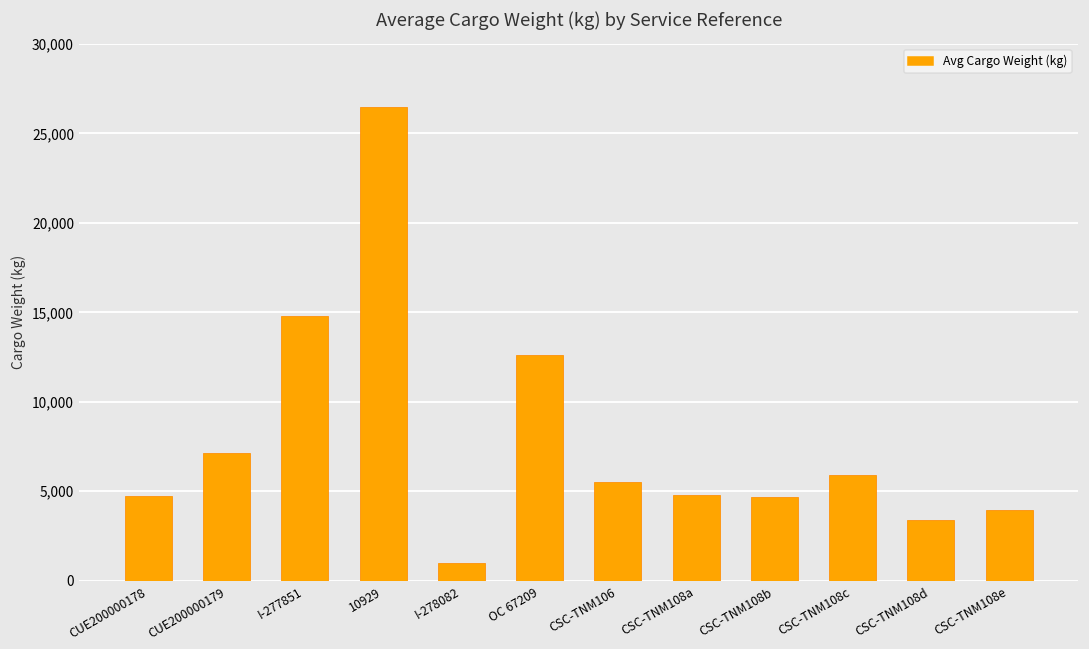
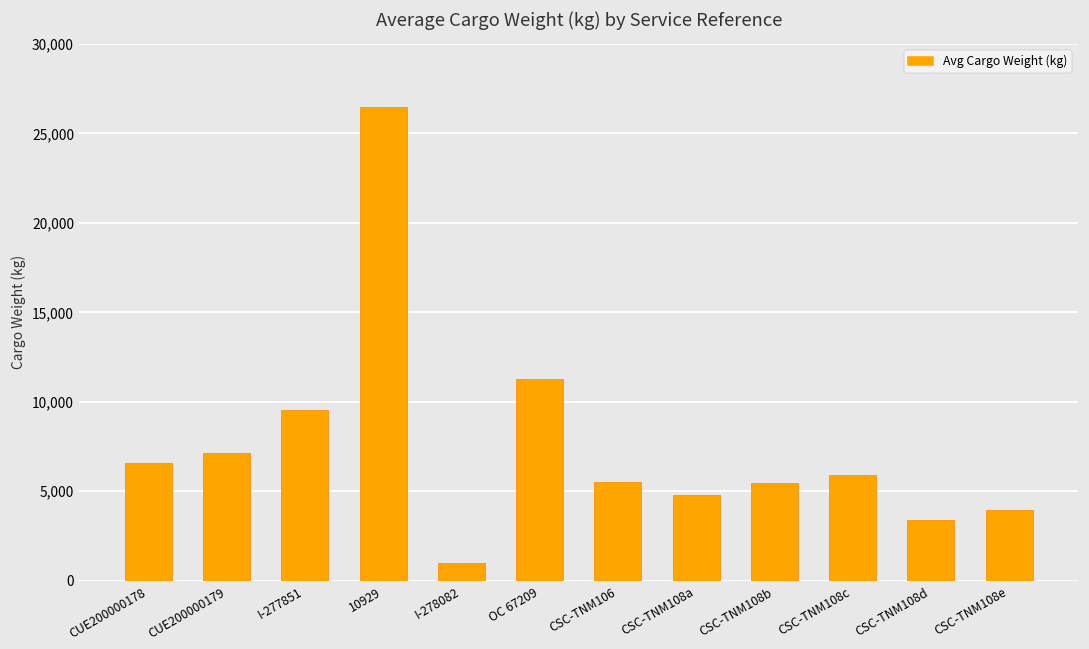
CUE200000178: 4,700 -> 6,600
I-277851: 14,800 -> 9,500
OC 67209: 12,600 -> 11,300
CSC-TNM108b: 4,700 -> 5,500
